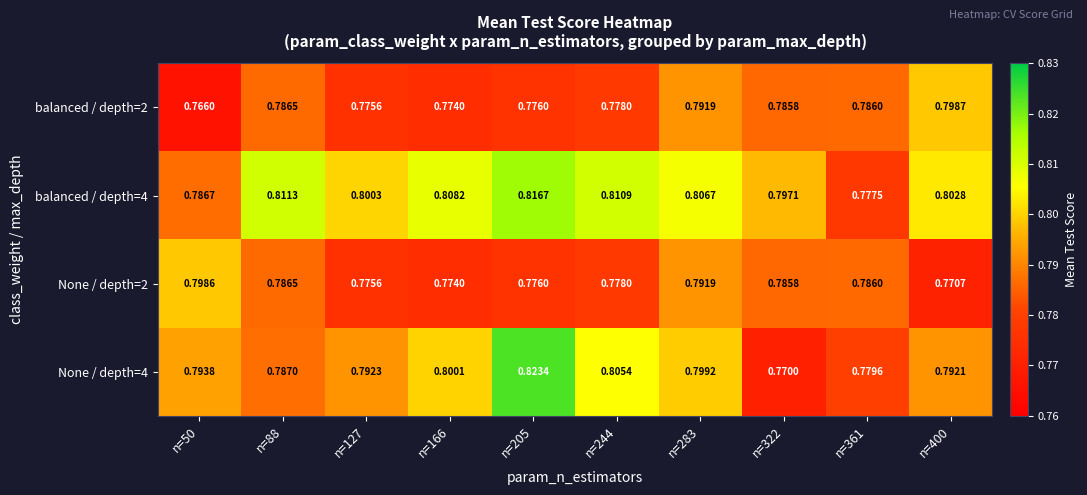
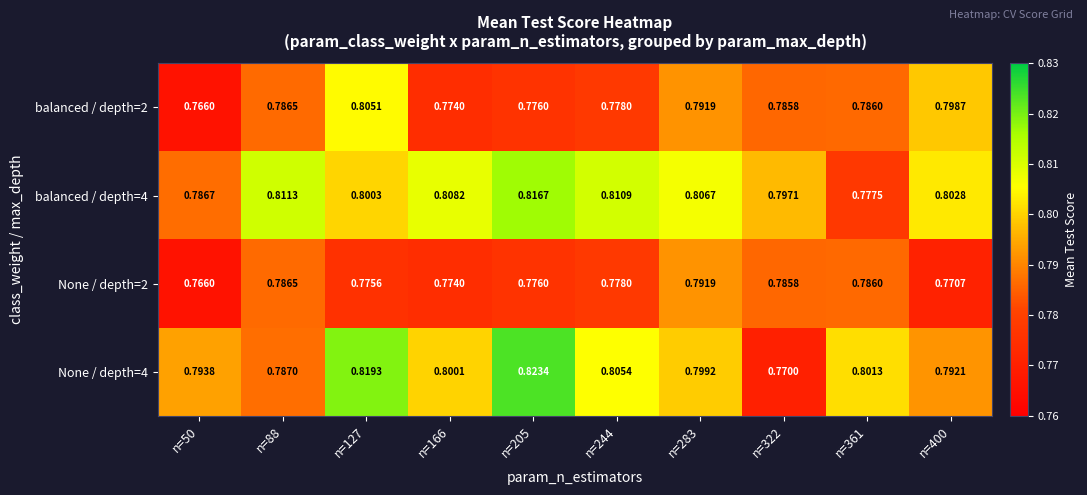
balanced / depth=2, n=127: 0.7756 -> 0.8051
None / depth=2, n=50: 0.7986 -> 0.7660
None / depth=4, n=127: 0.7923 -> 0.8193
None / depth=4, n=361: 0.7796 -> 0.8013
